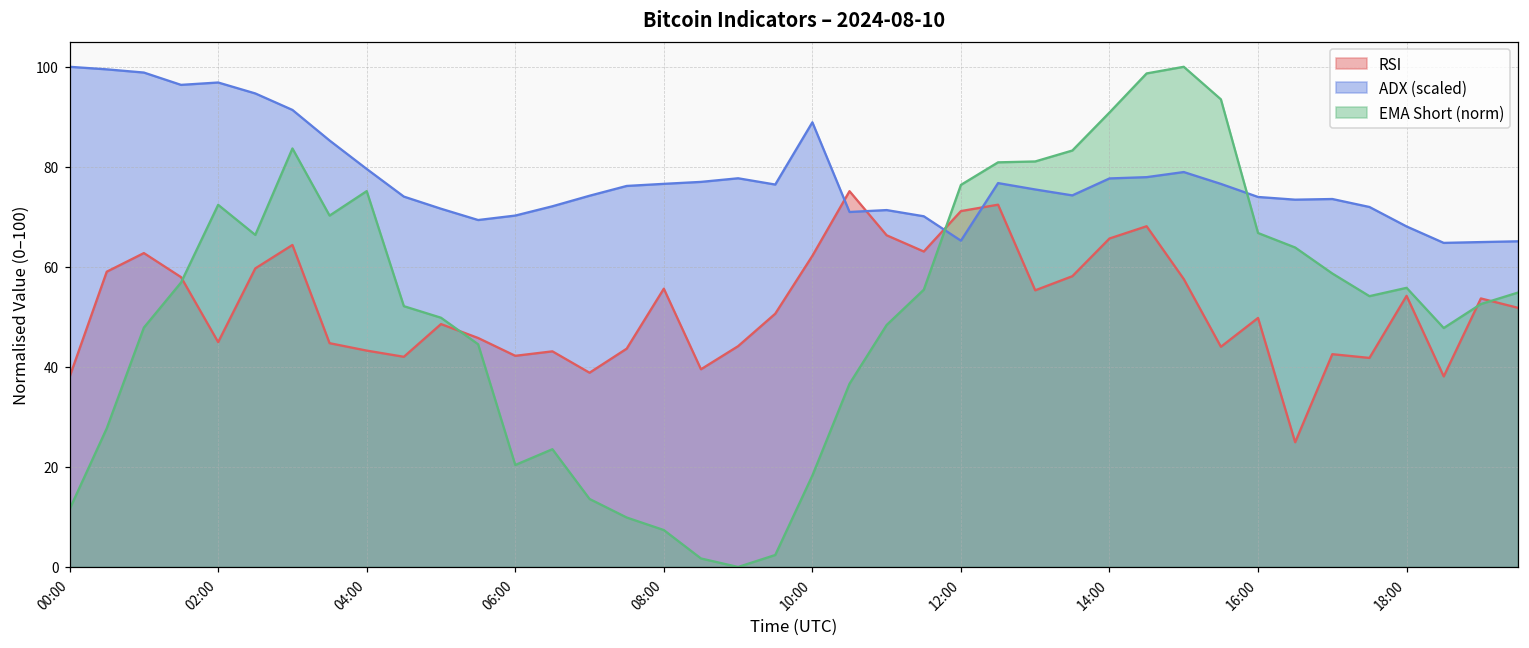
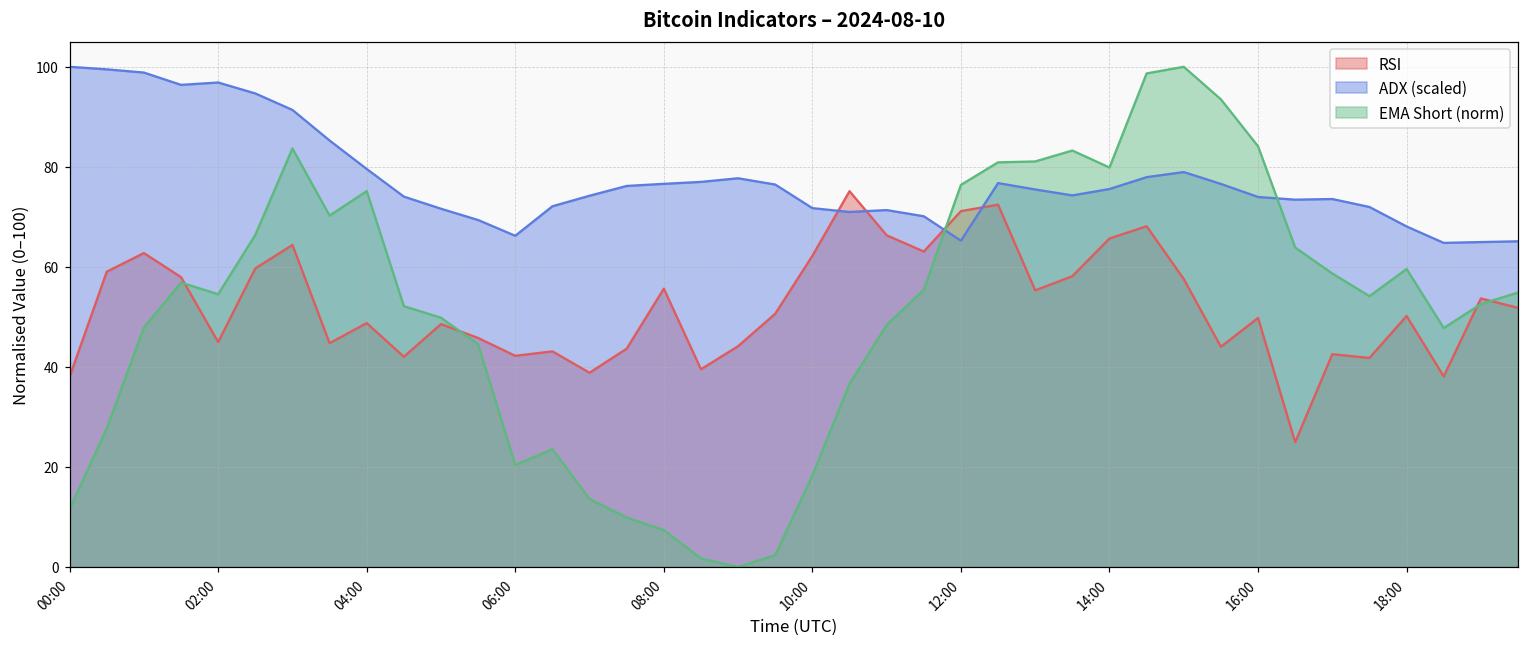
EMA Short (norm), 02:00: 72 -> 55
RSI, 04:00: 43 -> 49
ADX (scaled), 06:00: 70 -> 66
ADX (scaled), 10:00: 89 -> 72
ADX (scaled), 14:00: 78 -> 76
EMA Short (norm), 14:00: 91 -> 80
EMA Short (norm), 16:00: 67 -> 84
RSI, 18:00: 54 -> 50
EMA Short (norm), 18:00: 56 -> 60
